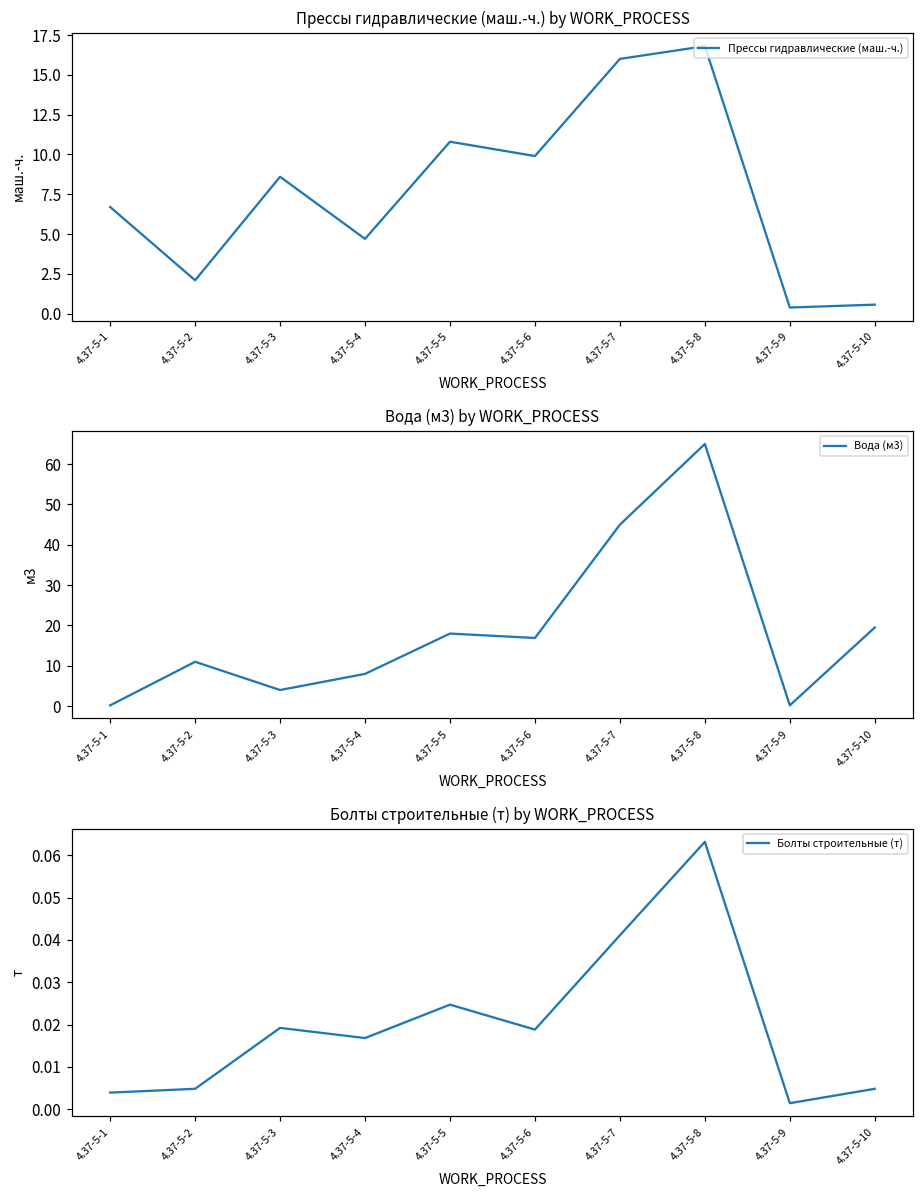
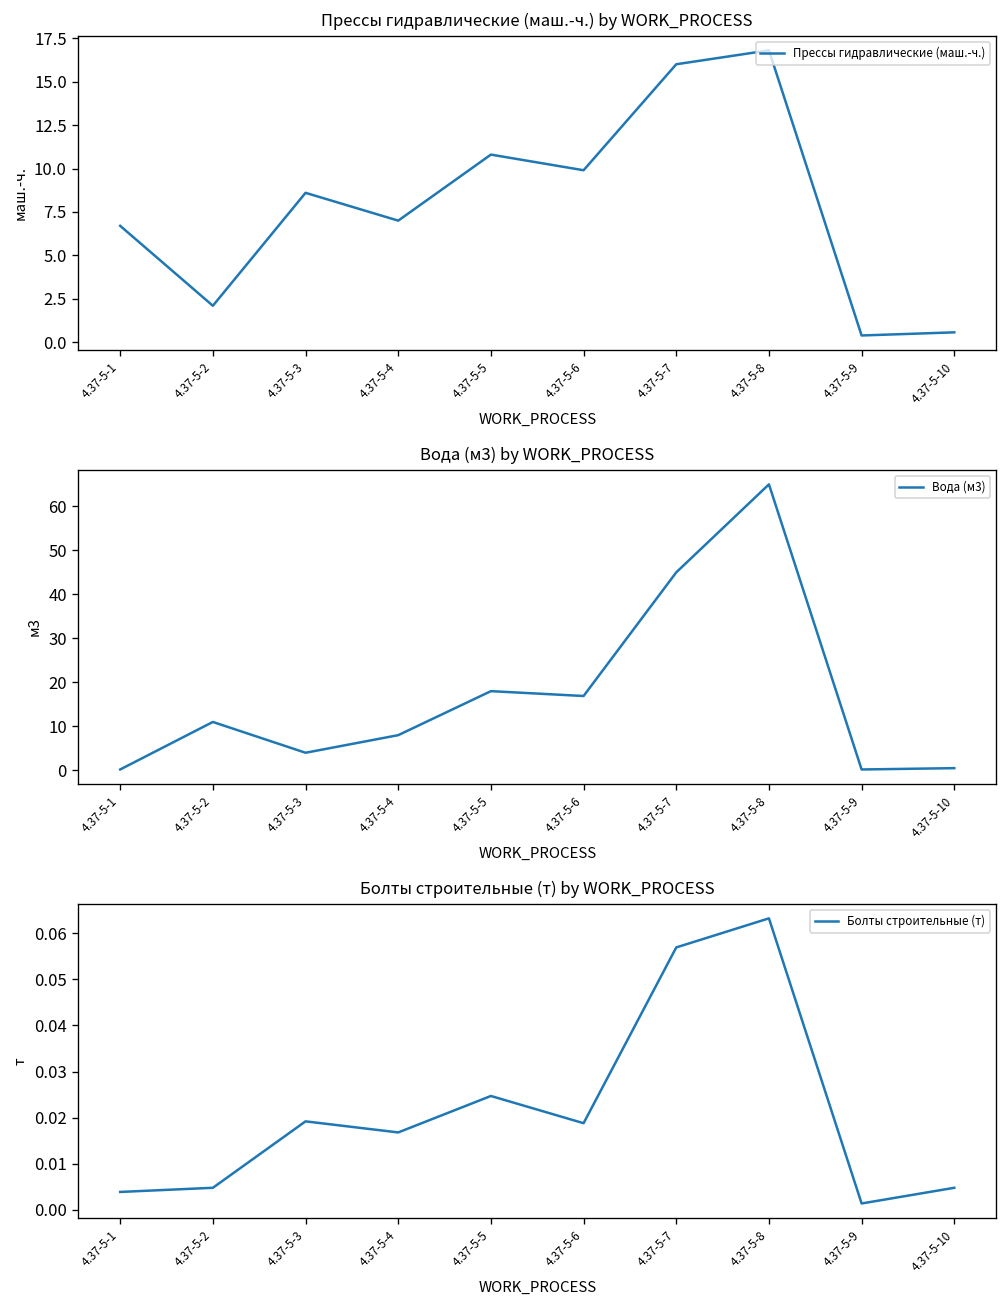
Прессы гидравлические (маш.-ч.) by WORK_PROCESS, 4.37-5-4: 4.7 -> 7.0
Вода (м3) by WORK_PROCESS, 4.37-5-10: 20 -> 1
Болты строительные (т) by WORK_PROCESS, 4.37-5-7: 0.041 -> 0.057
